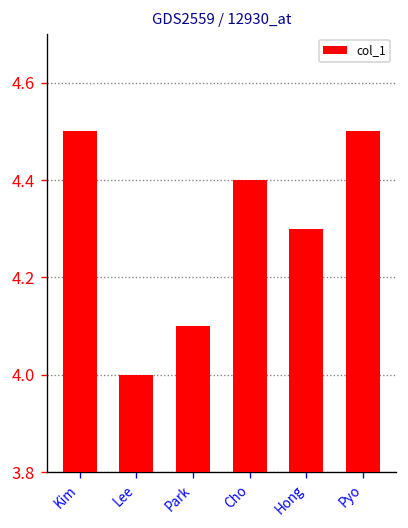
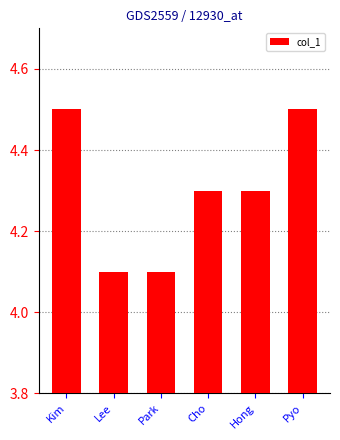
Lee: 4.0 -> 4.1
Cho: 4.4 -> 4.3
